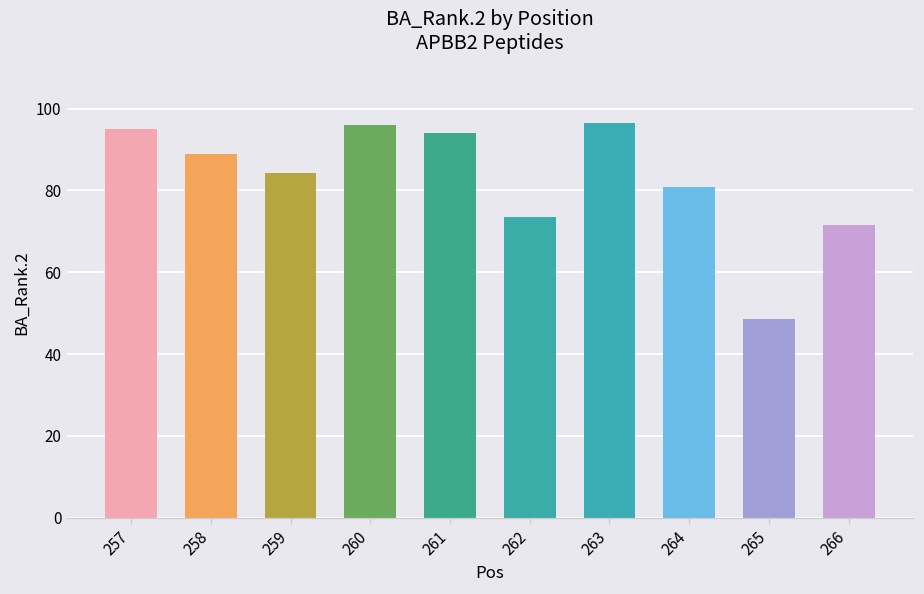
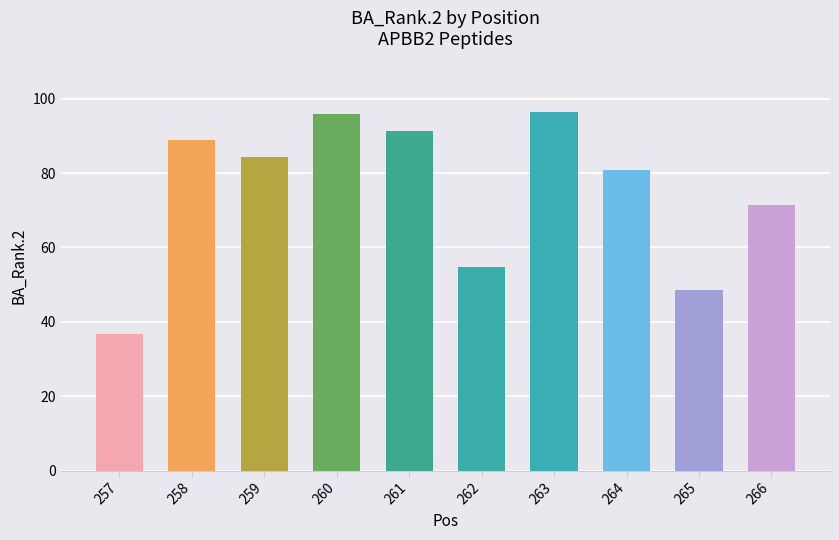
257: 95 -> 37
261: 94 -> 91
262: 74 -> 55
